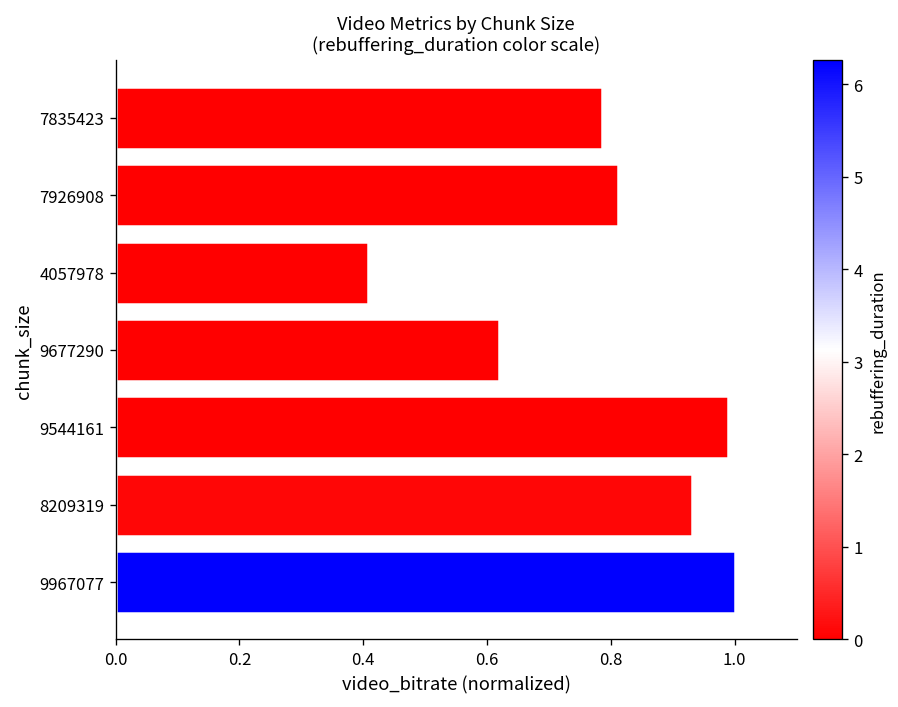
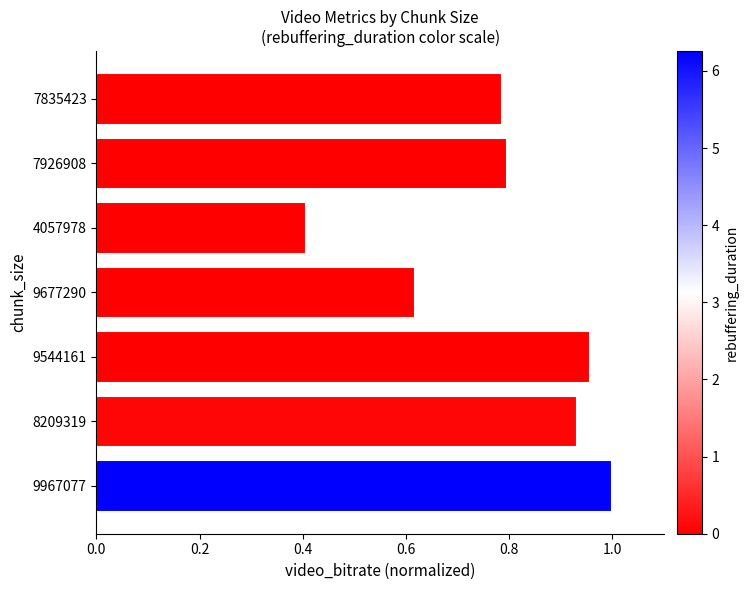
7926908: 0.81 -> 0.80
9544161: 0.99 -> 0.96
